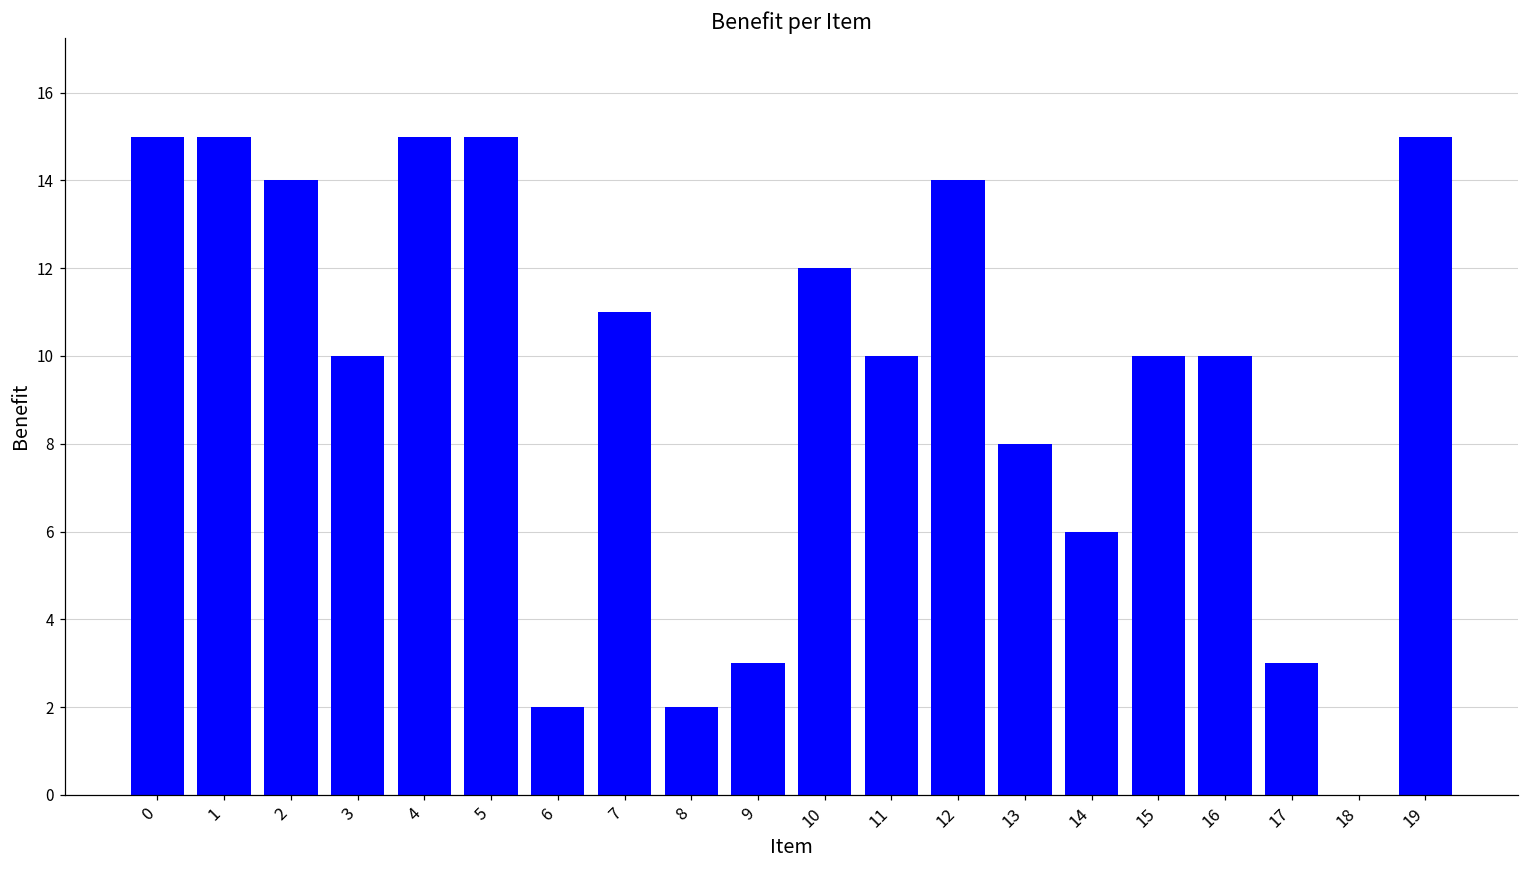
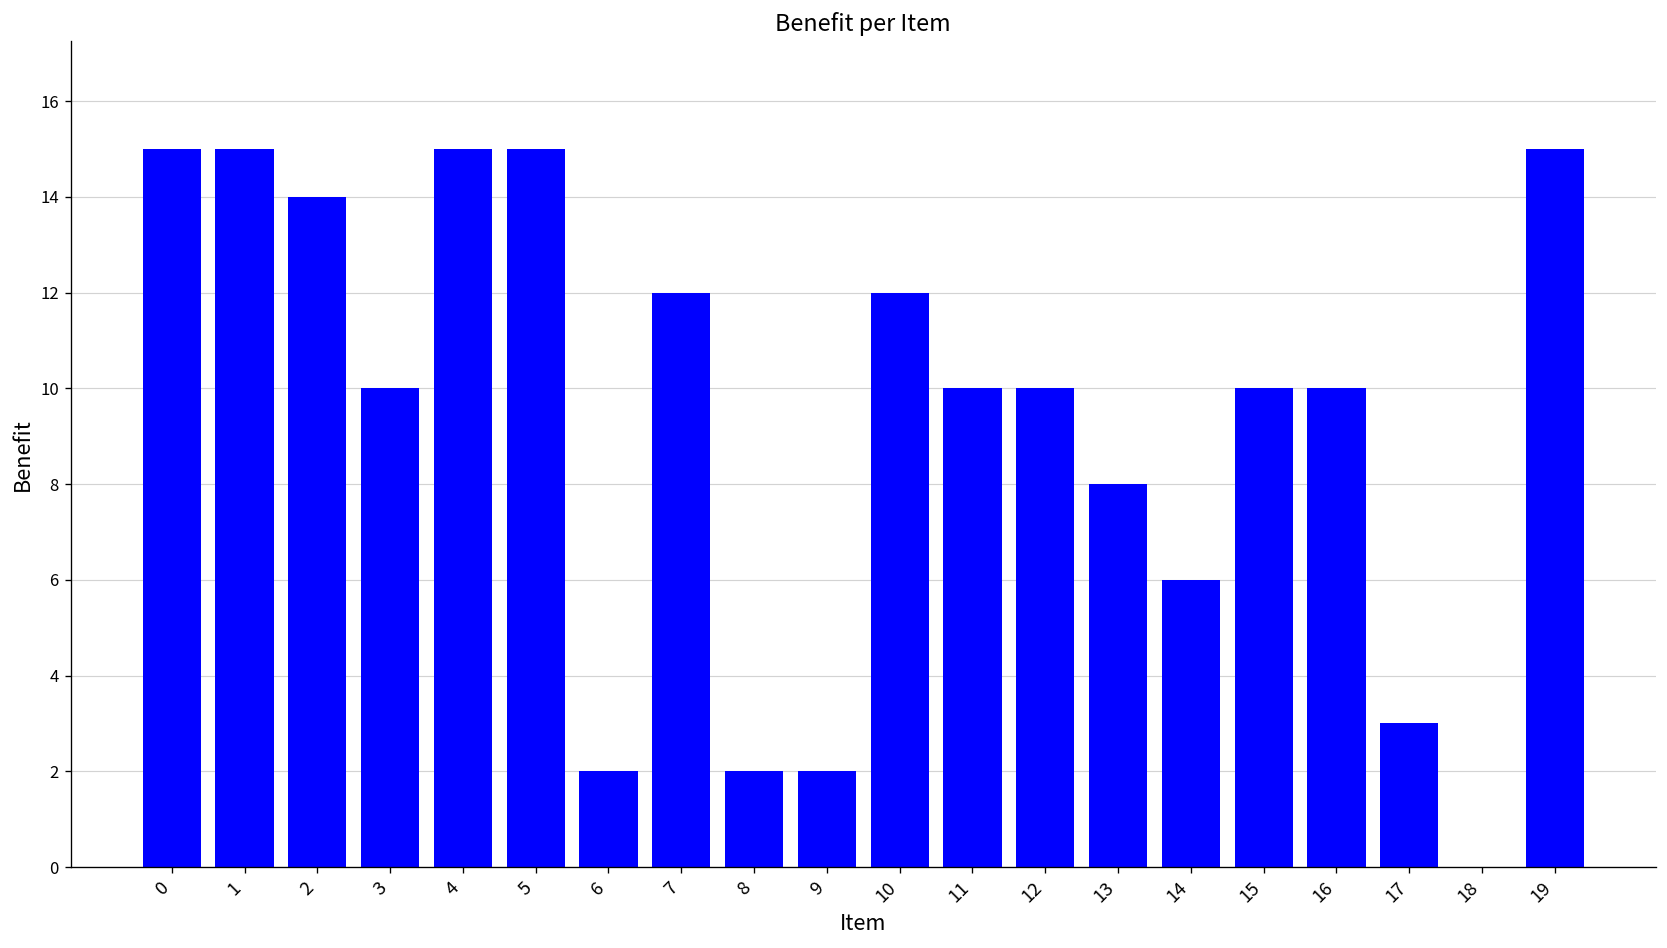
7: 11 -> 12
9: 3 -> 2
12: 14 -> 10
